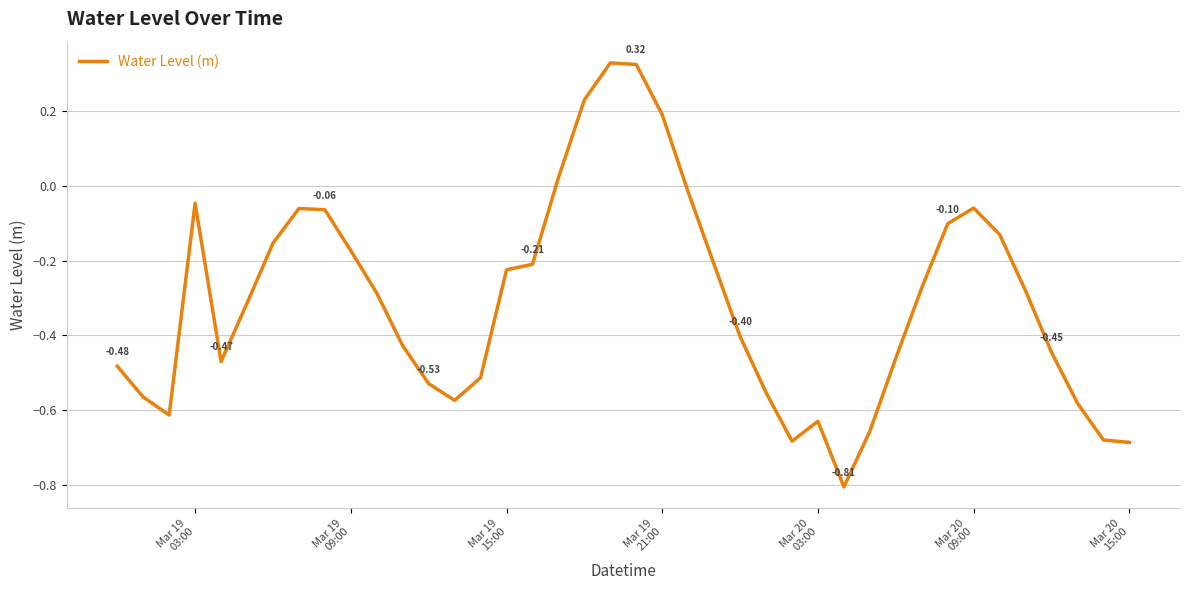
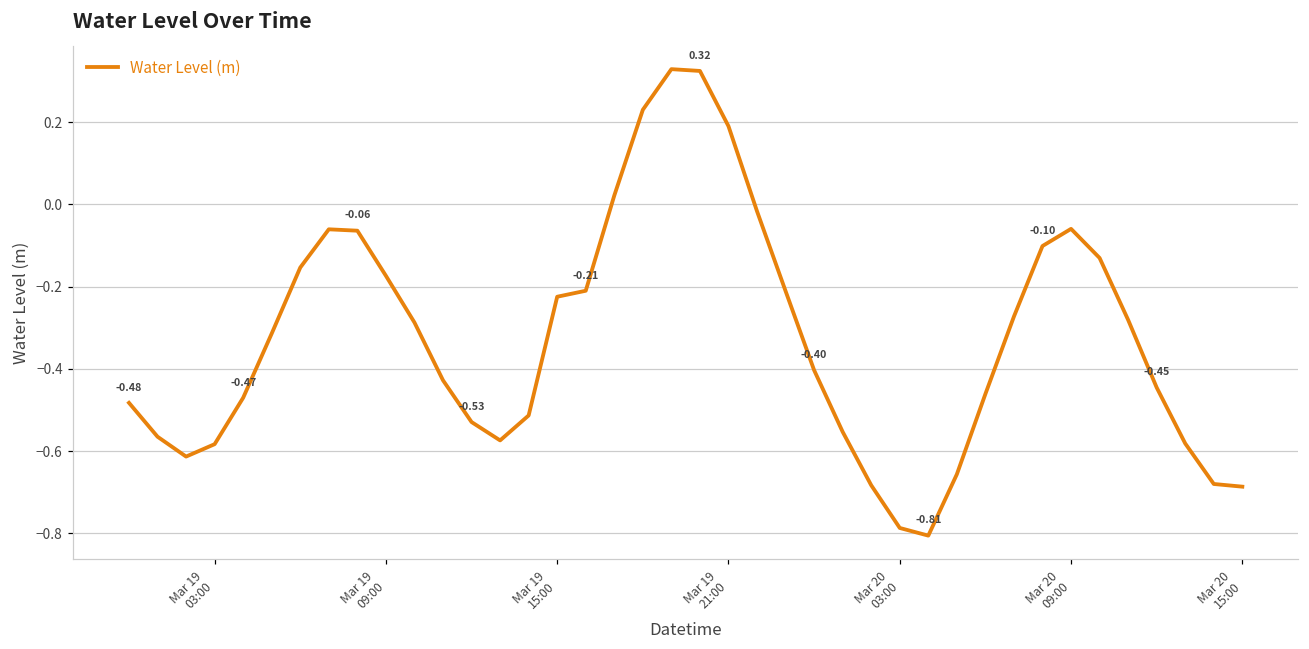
Mar 19 03:00: -0.05 -> -0.58
Mar 20 03:00: -0.63 -> -0.79
